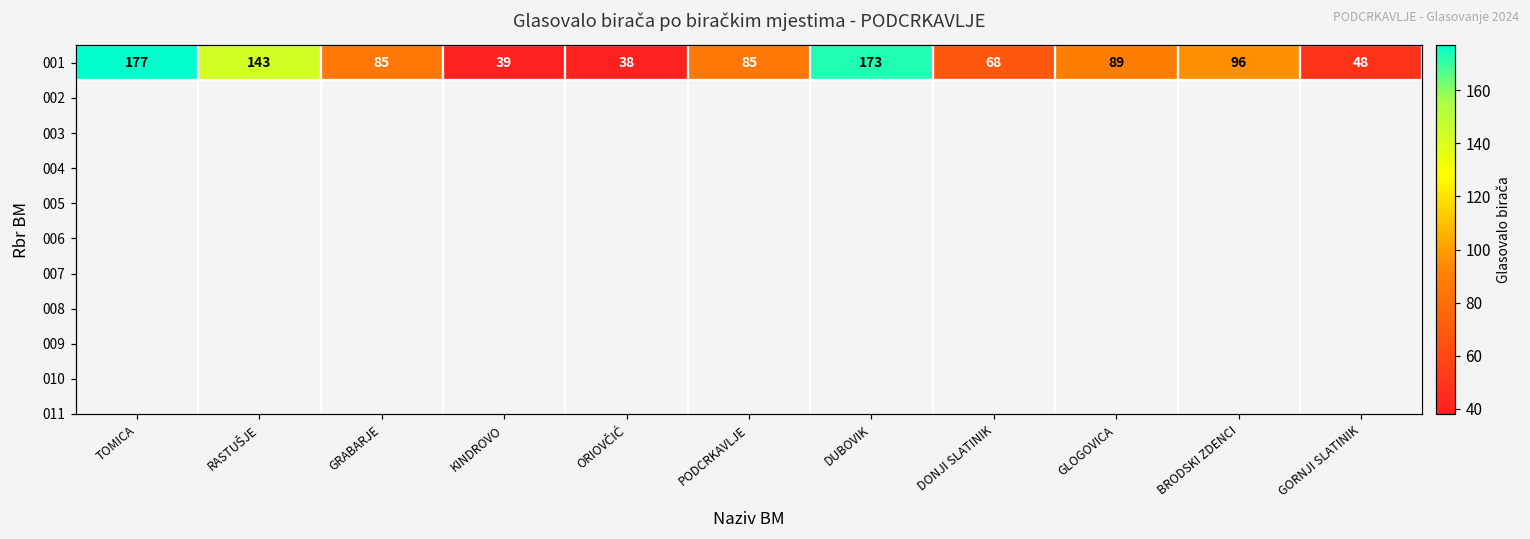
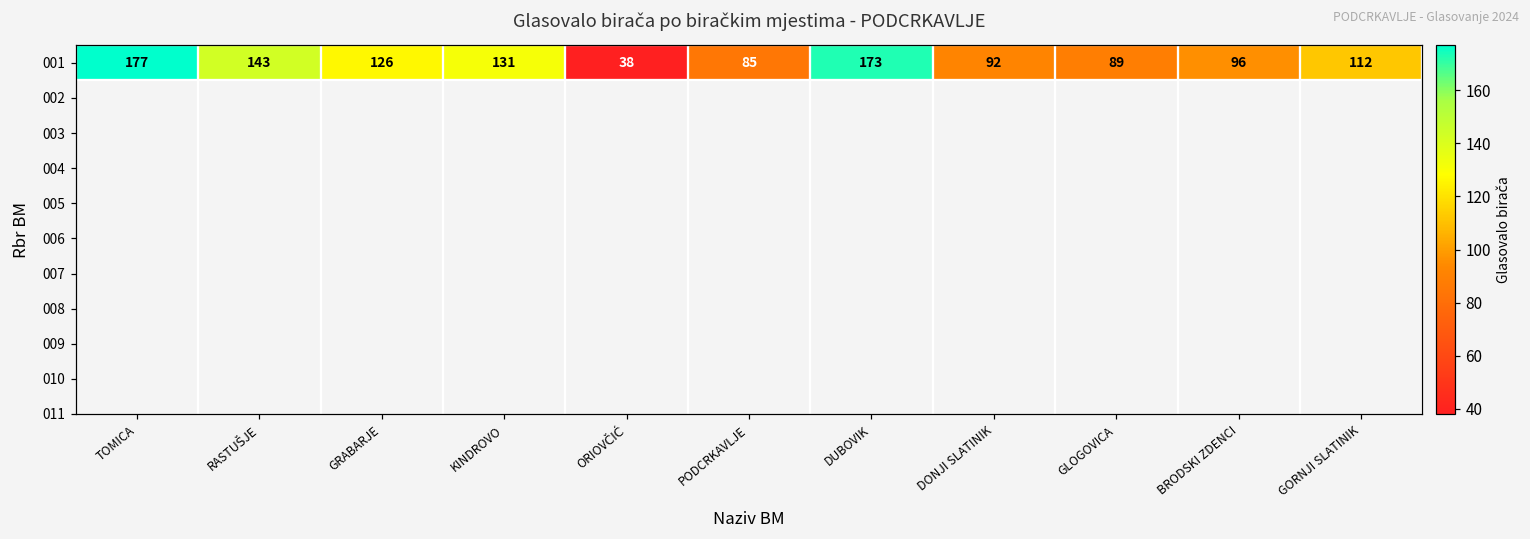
001, GRABARJE: 85 -> 126
001, KINDROVO: 39 -> 131
001, DONJI SLATINIK: 68 -> 92
001, GORNJI SLATINIK: 48 -> 112
